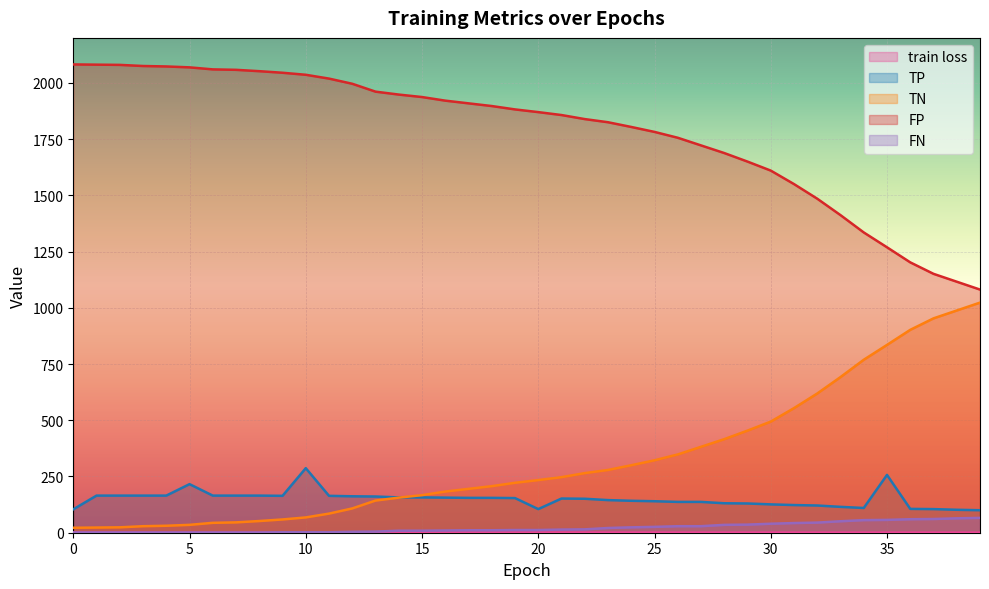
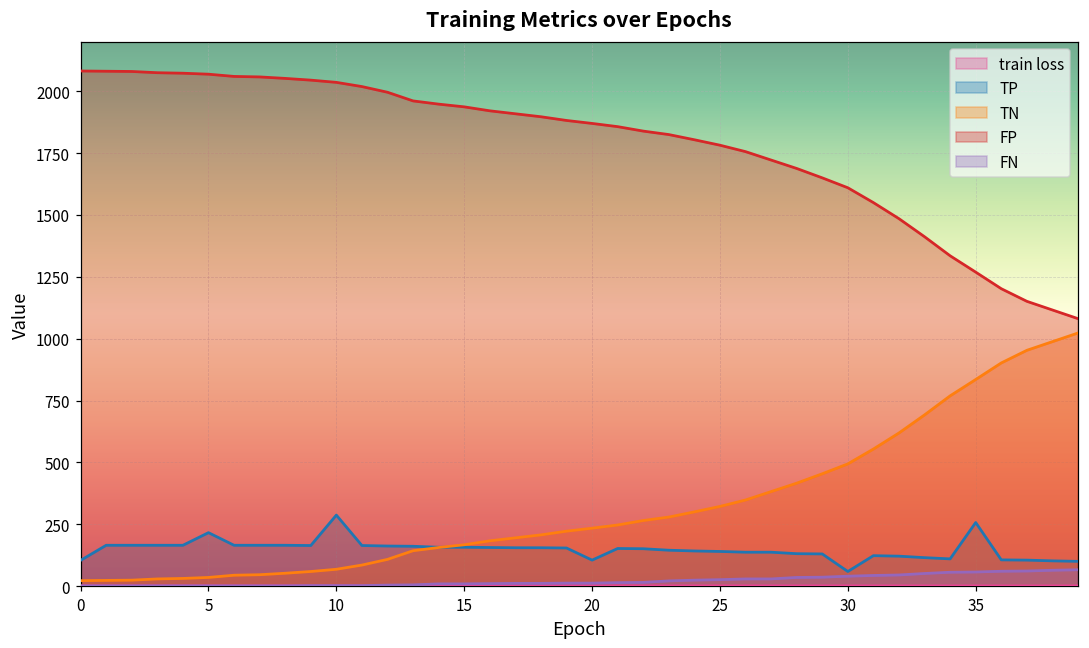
TP, 30: 130 -> 60
